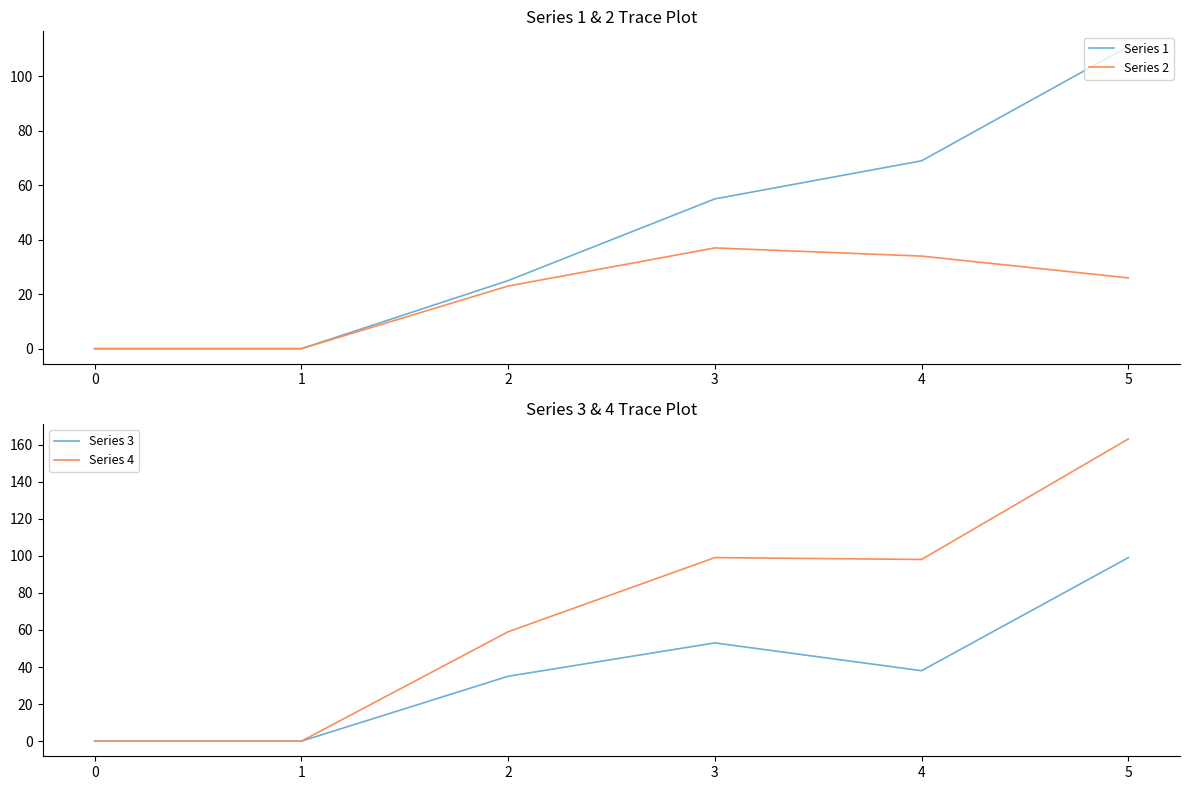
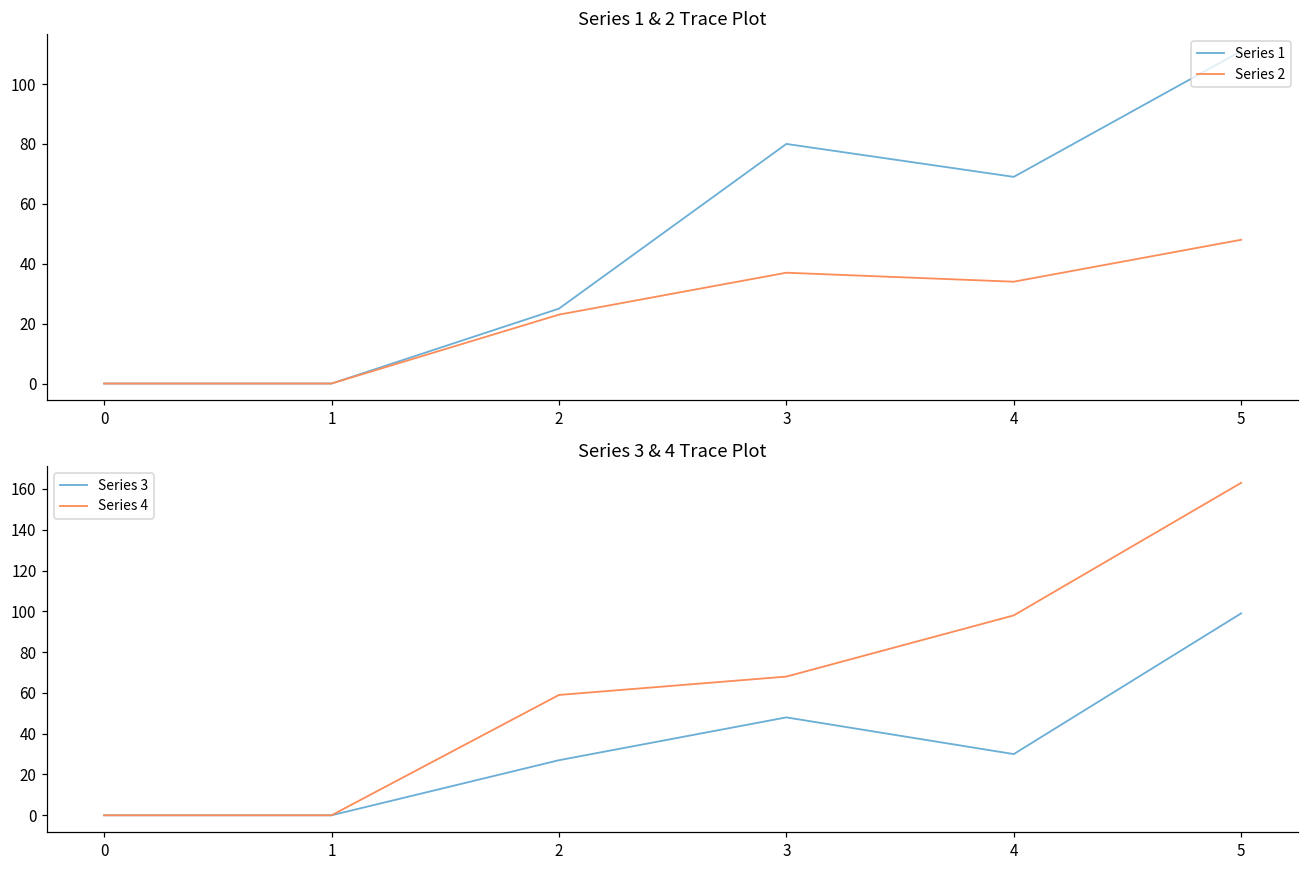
Series 1 & 2 Trace Plot, Series 1, 3: 55 -> 80
Series 1 & 2 Trace Plot, Series 2, 5: 26 -> 48
Series 3 & 4 Trace Plot, Series 3, 2: 35 -> 27
Series 3 & 4 Trace Plot, Series 3, 3: 53 -> 48
Series 3 & 4 Trace Plot, Series 4, 3: 99 -> 68
Series 3 & 4 Trace Plot, Series 3, 4: 38 -> 30
